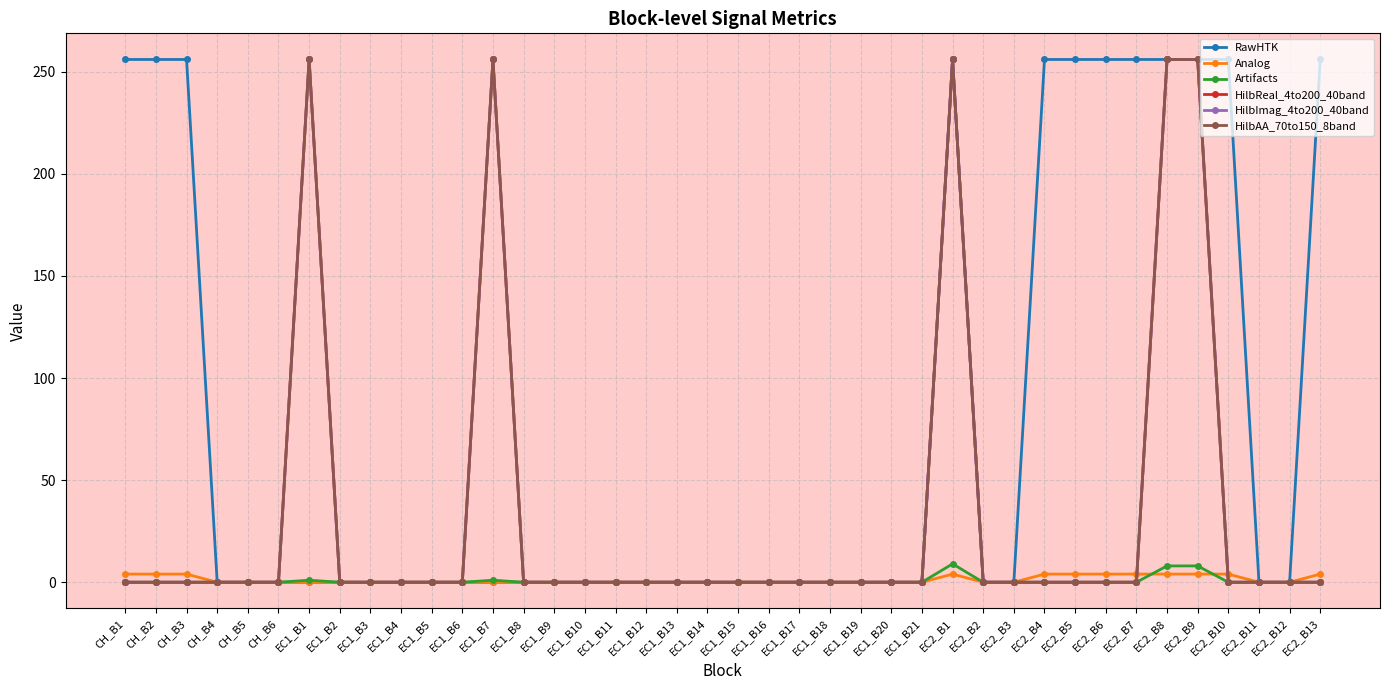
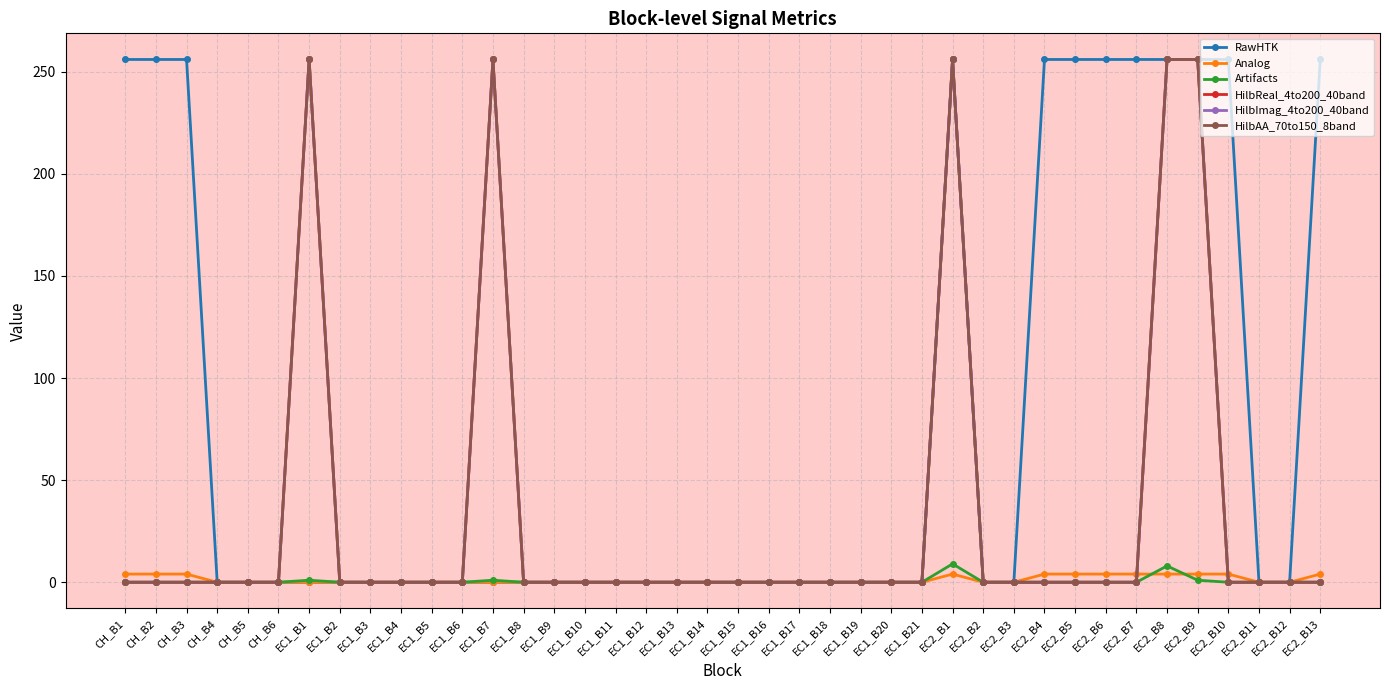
Artifacts, EC2_B9: 8 -> 1
